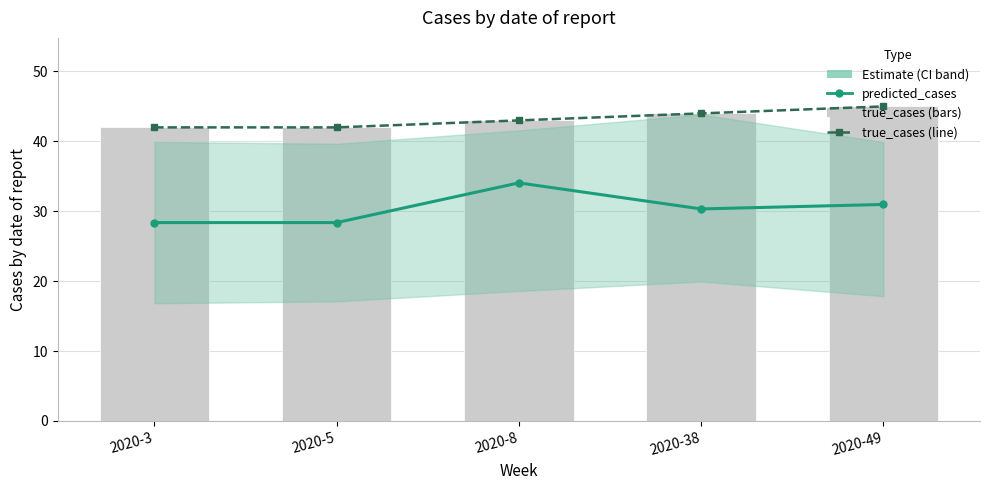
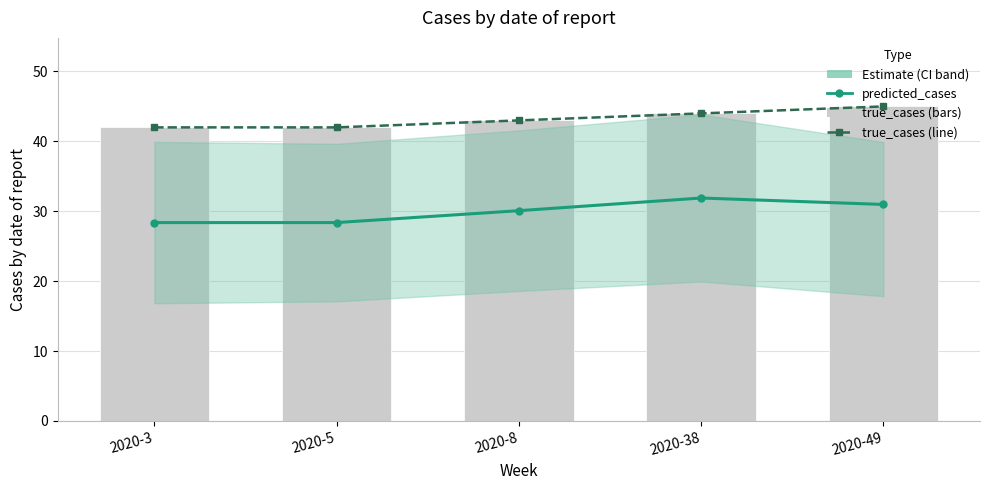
predicted_cases, 2020-8: 34 -> 30
predicted_cases, 2020-38: 30 -> 32
